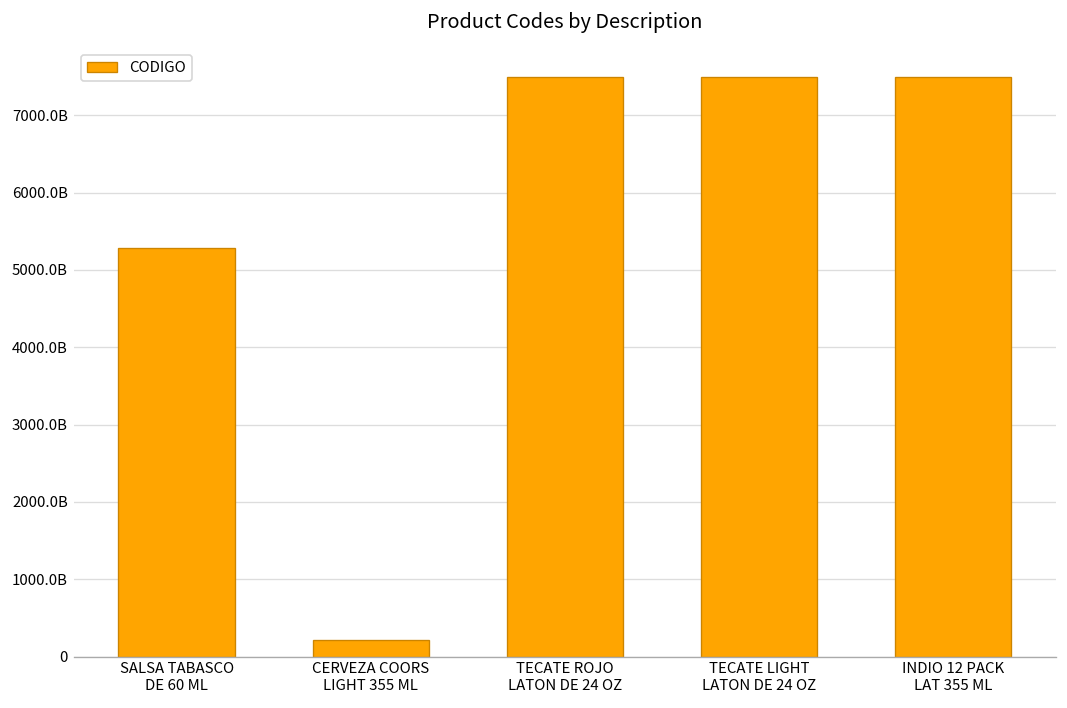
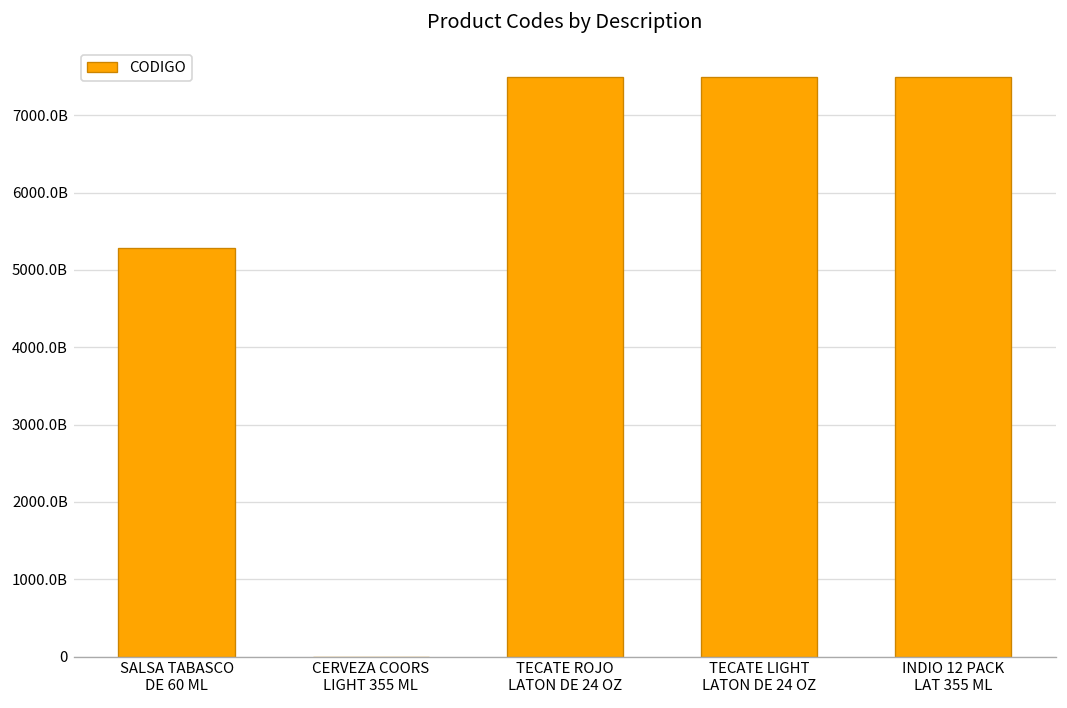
CERVEZA COORS LIGHT 355 ML: 200000000000 -> 0
